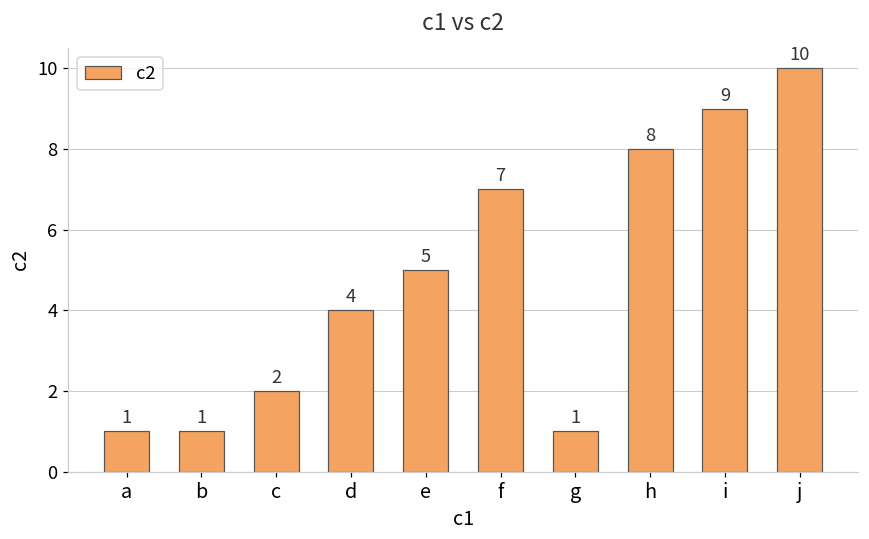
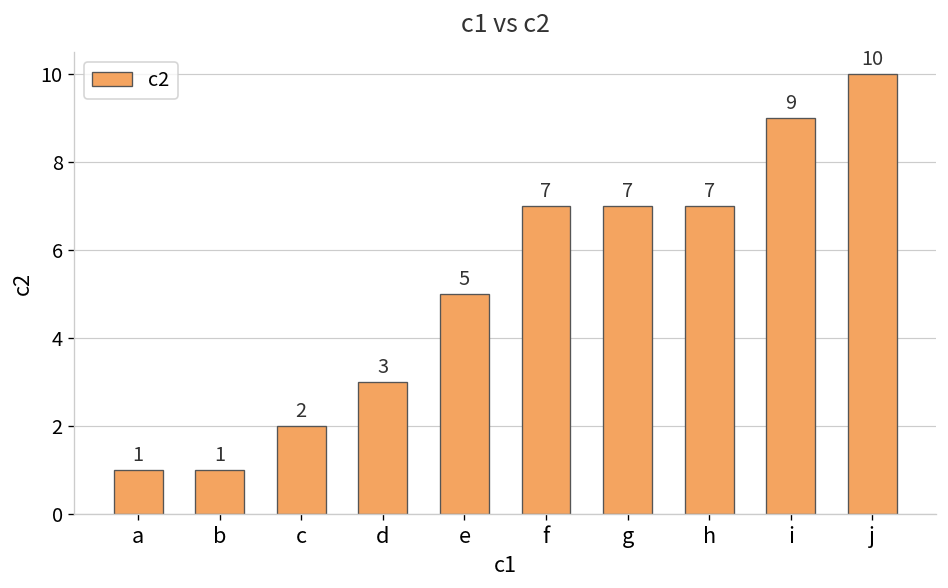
d: 4 -> 3
g: 1 -> 7
h: 8 -> 7
